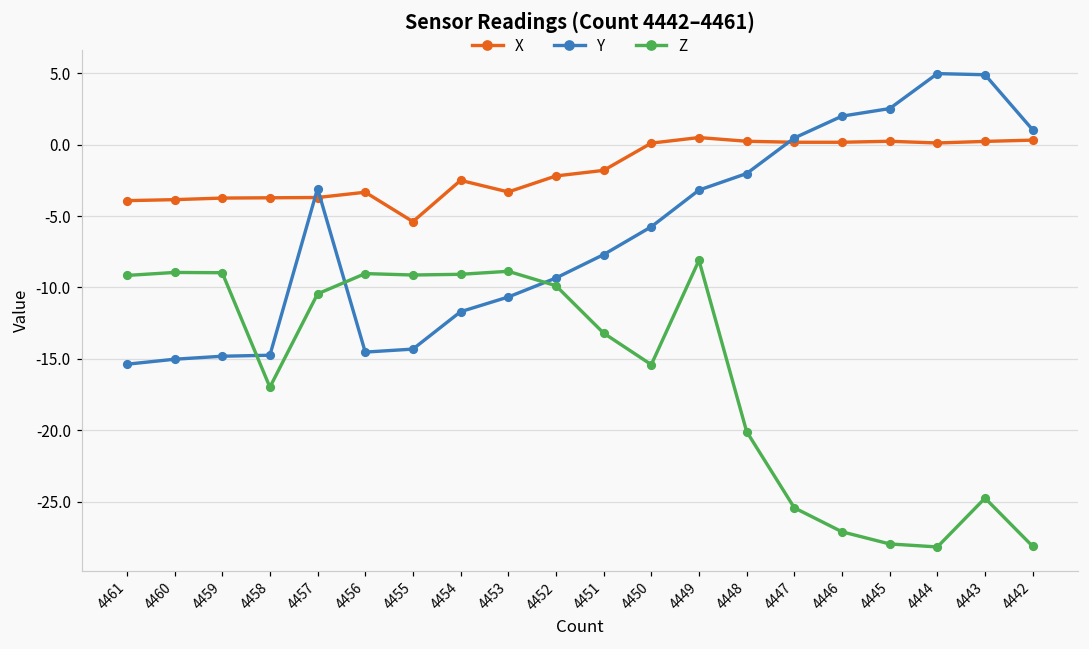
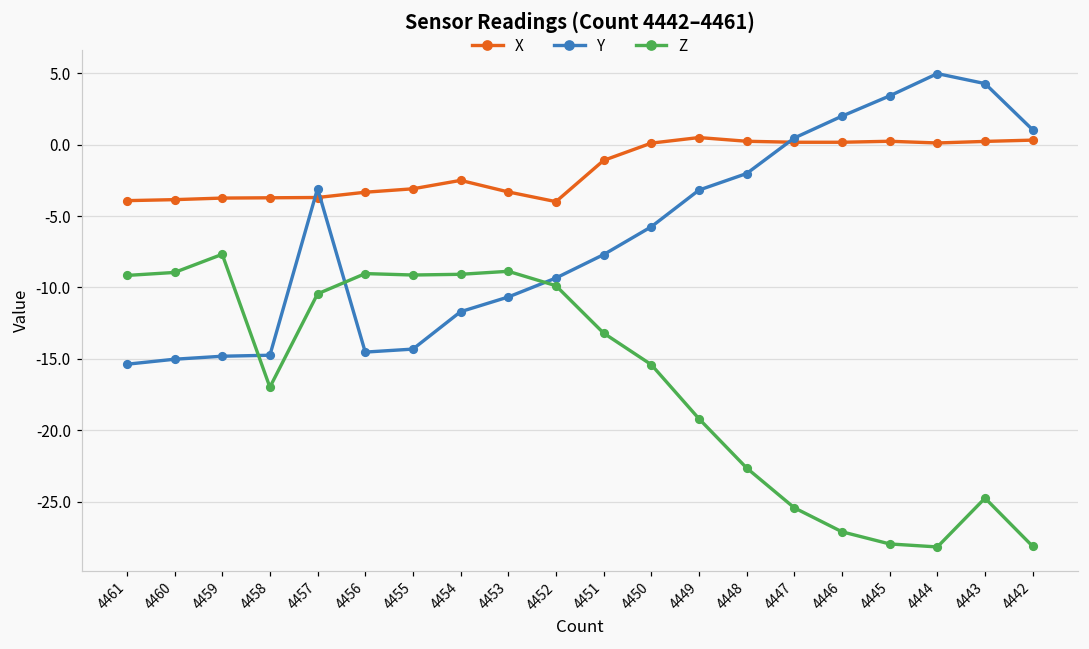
Z, 4459: -9.0 -> -7.7
X, 4455: -5.4 -> -3.1
X, 4452: -2.2 -> -4.0
X, 4451: -1.8 -> -1.1
Z, 4449: -8.1 -> -19.2
Z, 4448: -20.1 -> -22.7
Y, 4445: 2.5 -> 3.4
Y, 4443: 4.9 -> 4.3
